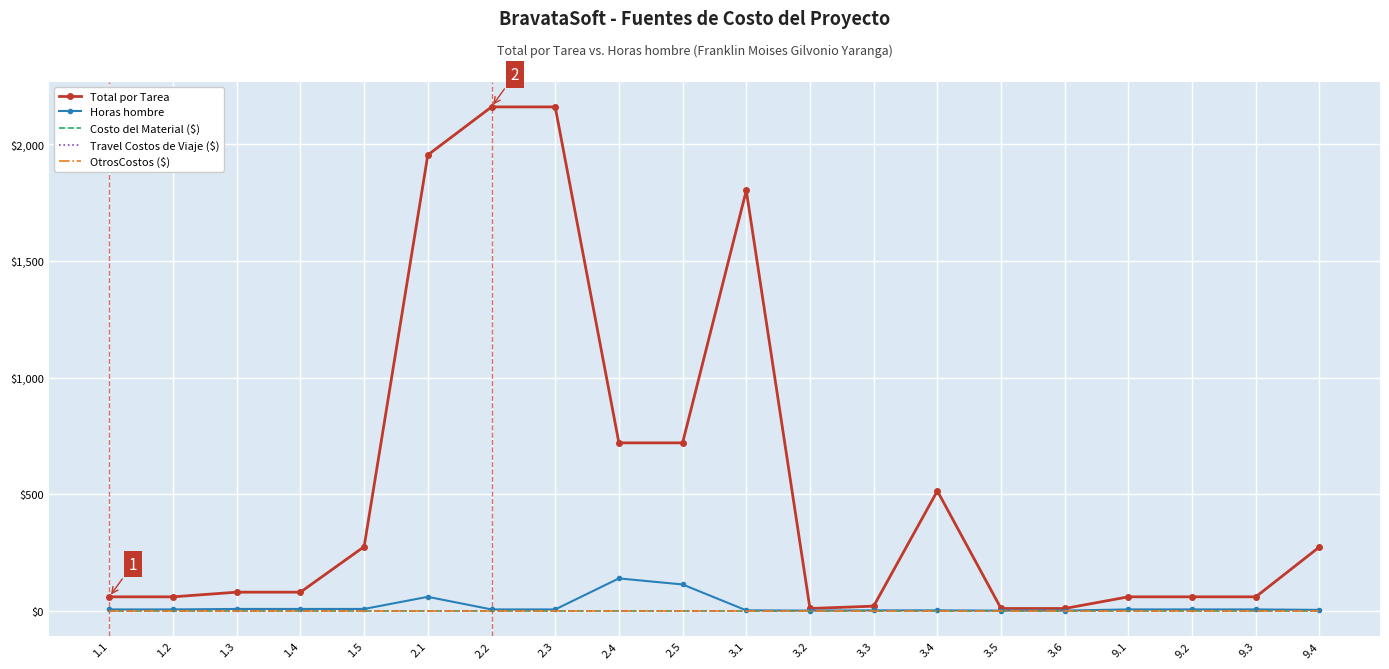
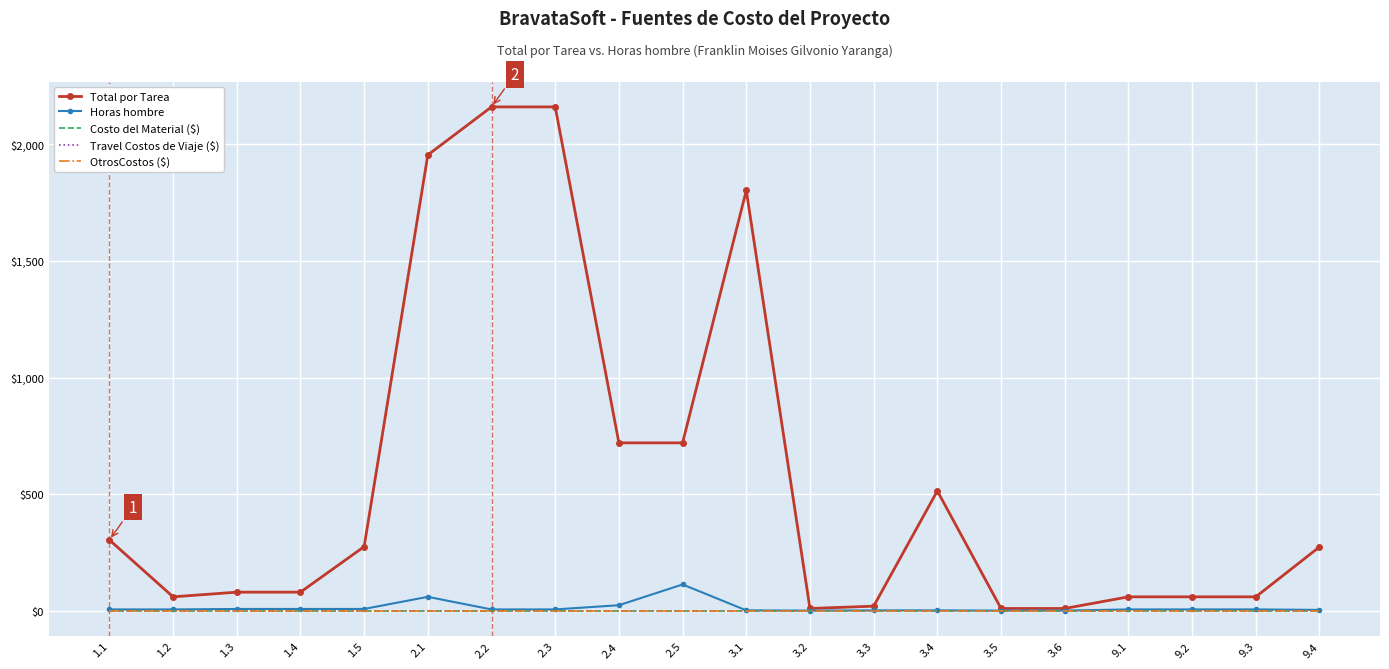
Total por Tarea, 1.1: $60 -> $300
Horas hombre, 2.4: $140 -> $20
